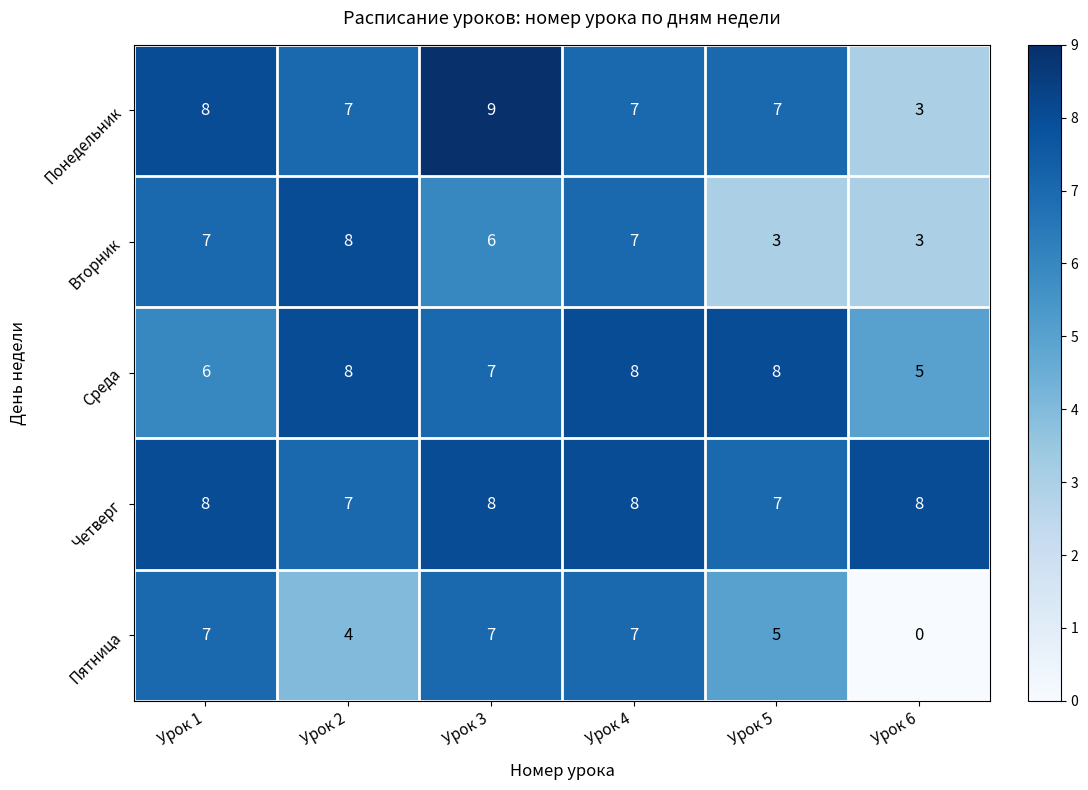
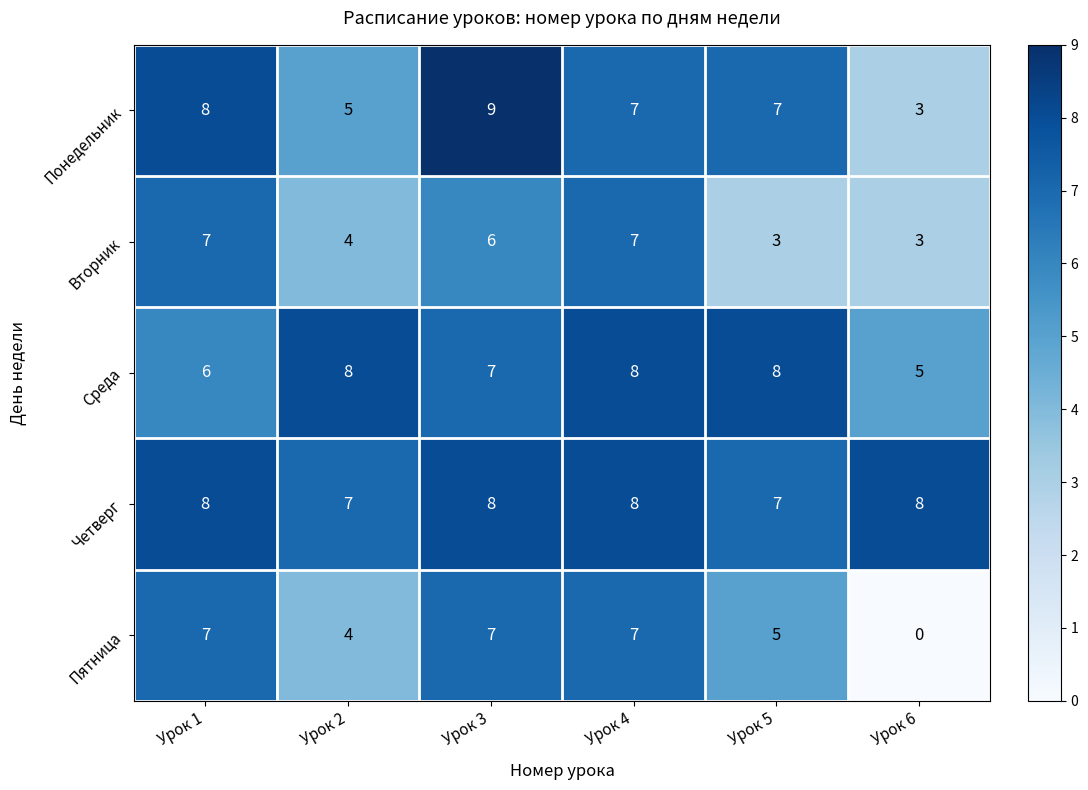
Понедельник, Урок 2: 7 -> 5
Вторник, Урок 2: 8 -> 4
